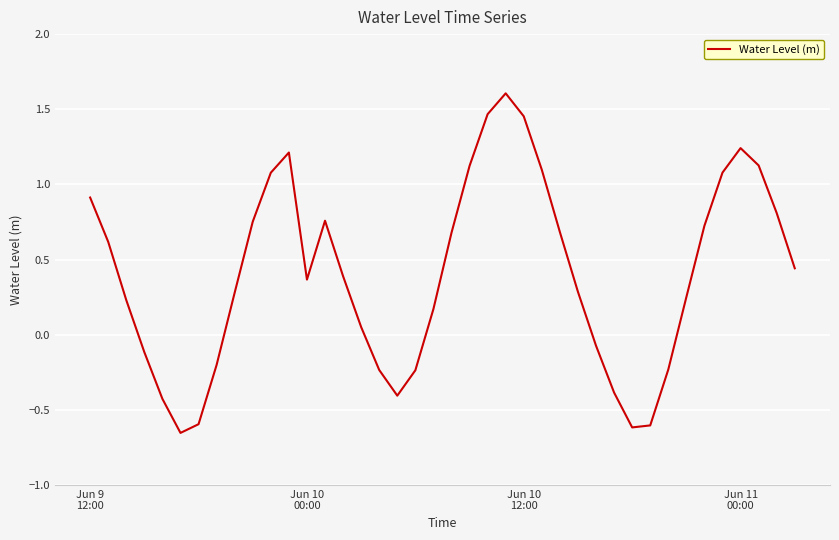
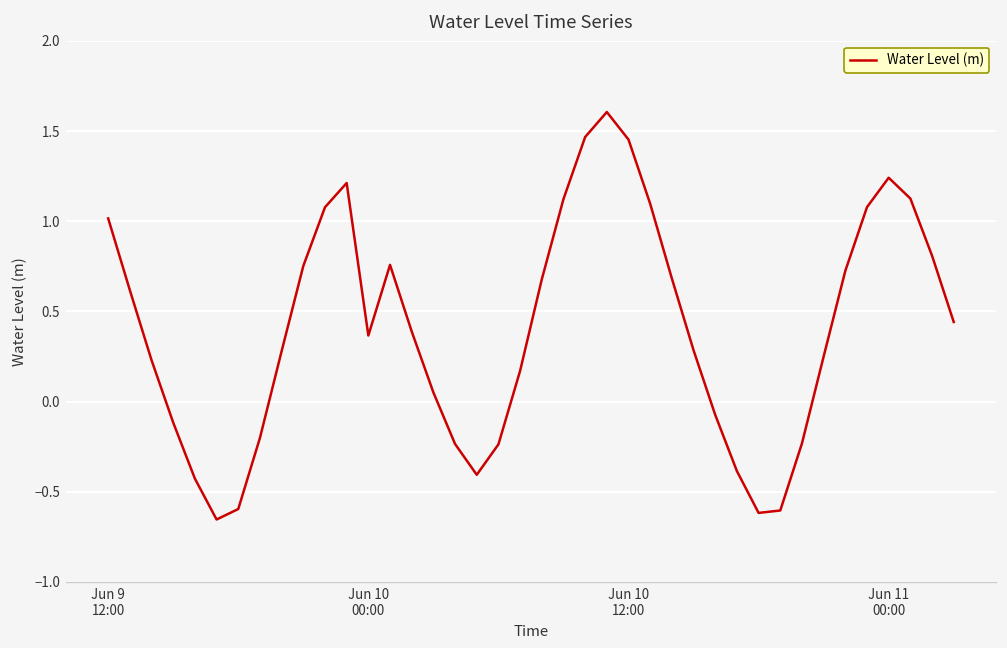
Jun 9 12:00: 0.91 -> 1.02
